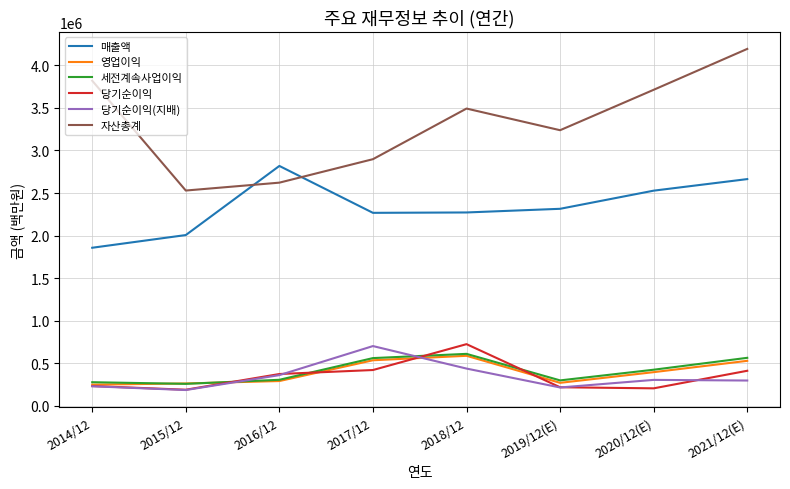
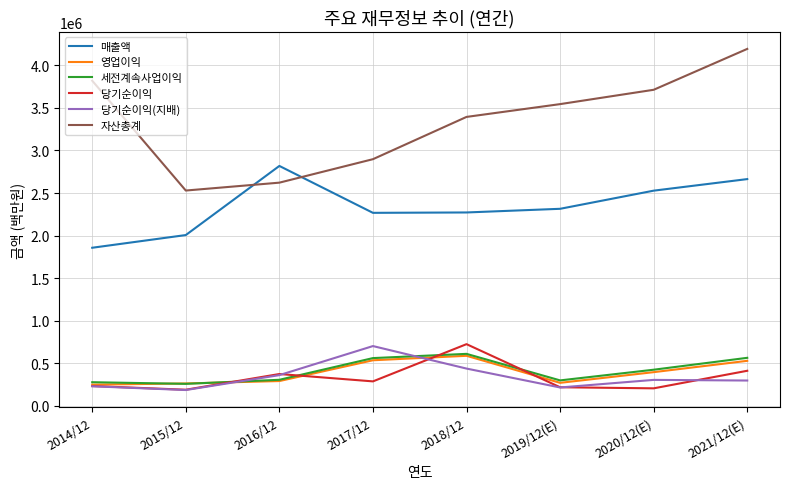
당기순이익, 2017/12: 400000 -> 300000
자산총계, 2018/12: 3500000 -> 3400000
자산총계, 2019/12(E): 3200000 -> 3500000
